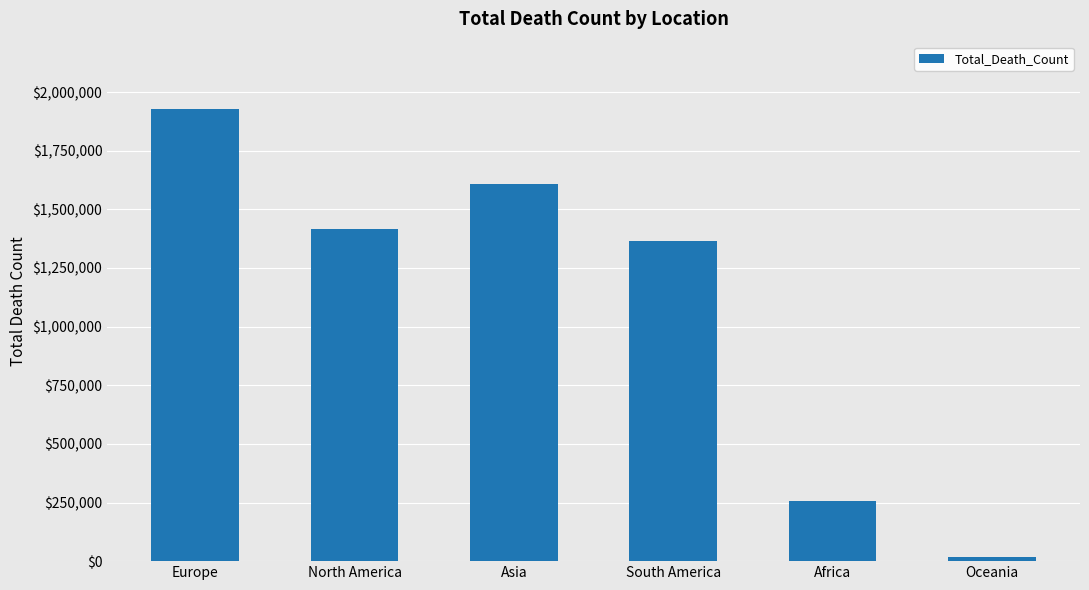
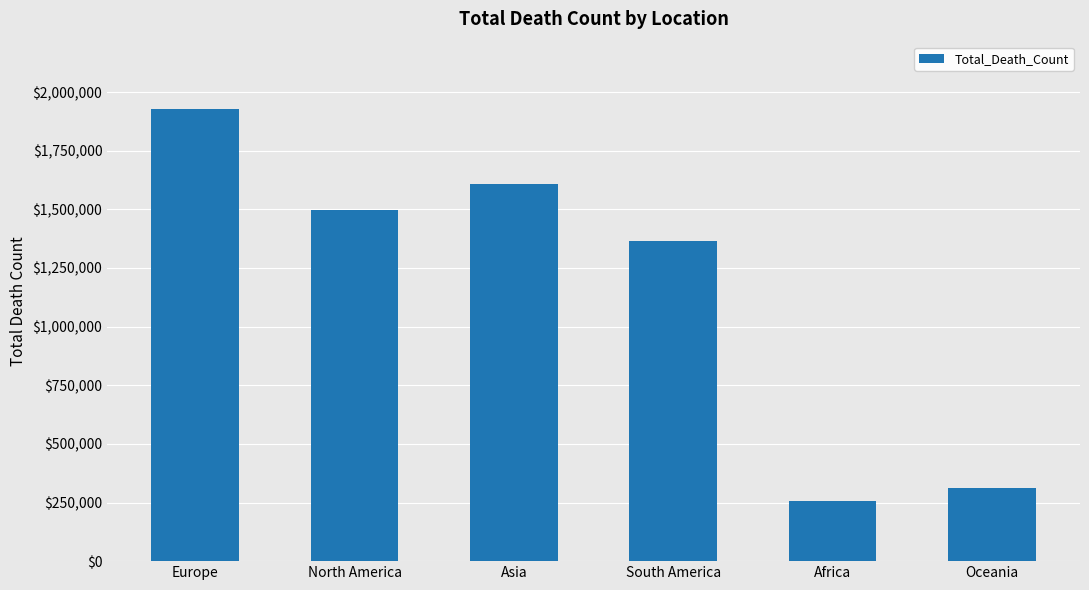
North America: $1,420,000 -> $1,500,000
Oceania: $20,000 -> $310,000
